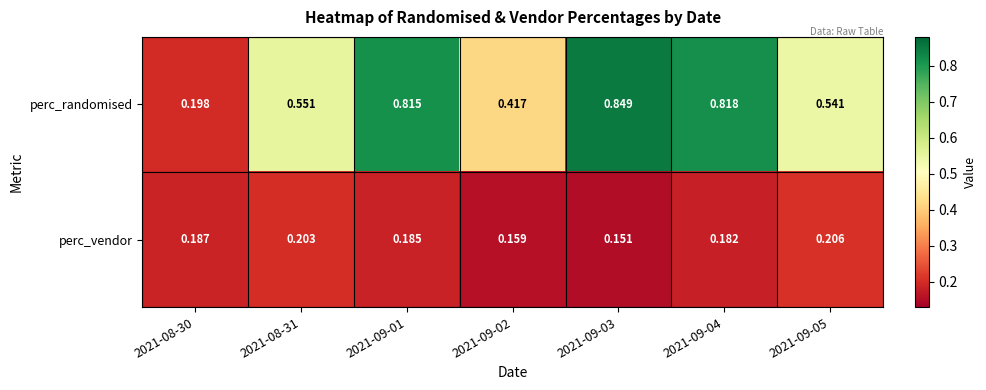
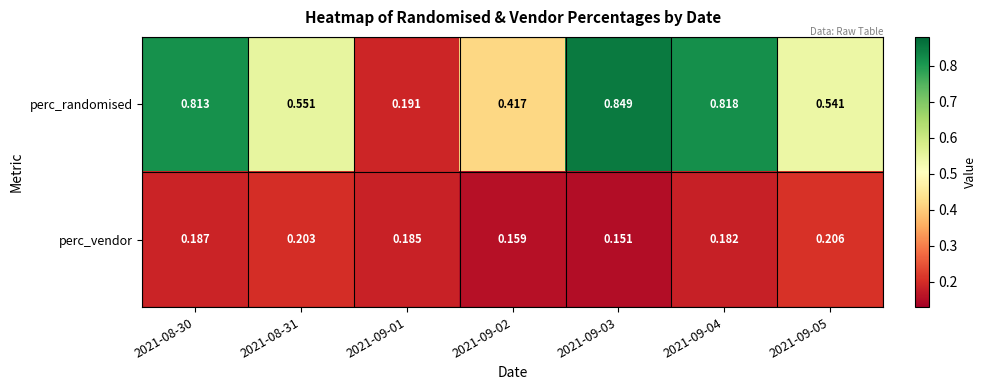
perc_randomised, 2021-08-30: 0.198 -> 0.813
perc_randomised, 2021-09-01: 0.815 -> 0.191
